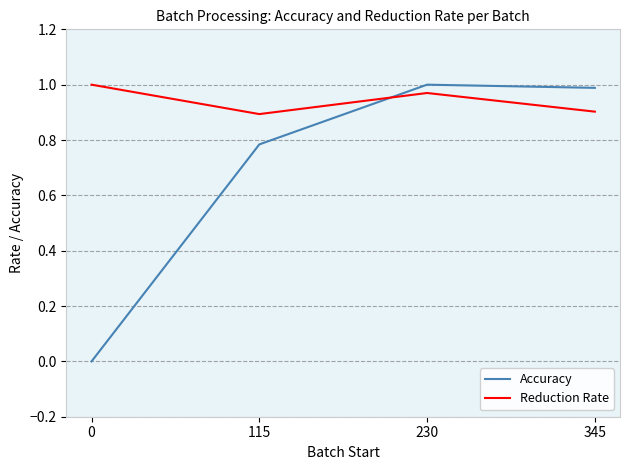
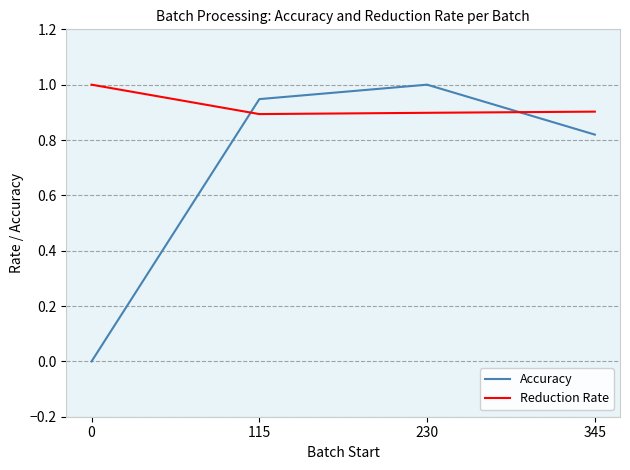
Accuracy, 115: 0.78 -> 0.95
Reduction Rate, 230: 0.97 -> 0.90
Accuracy, 345: 0.99 -> 0.82
